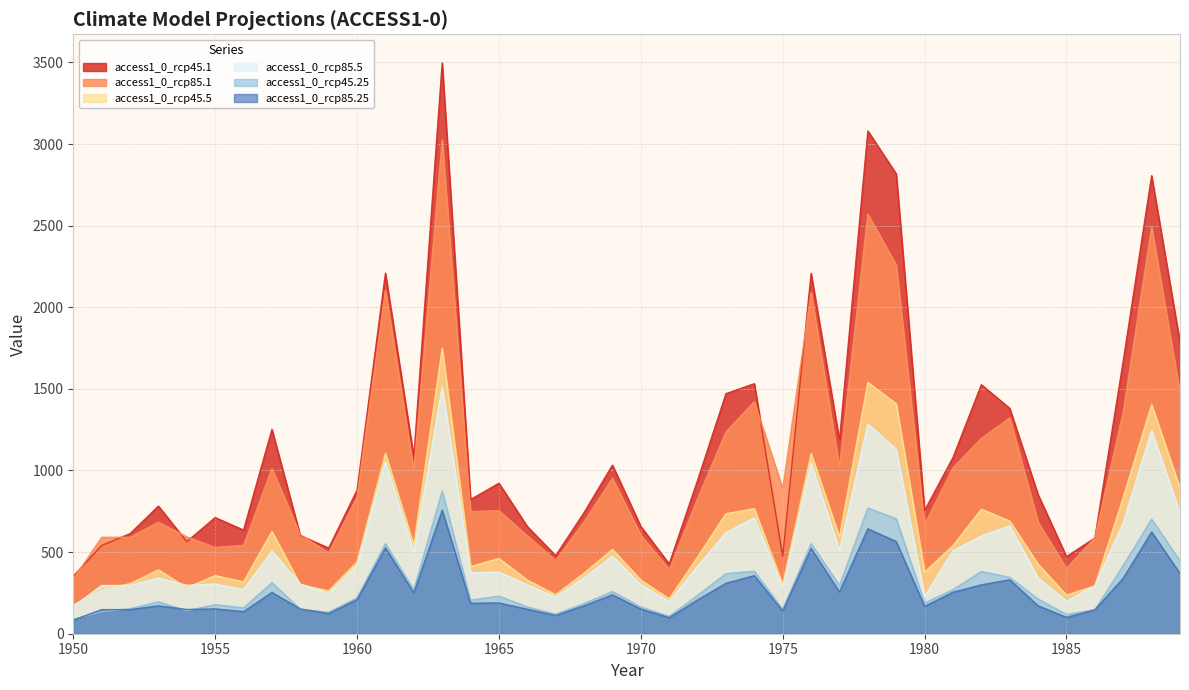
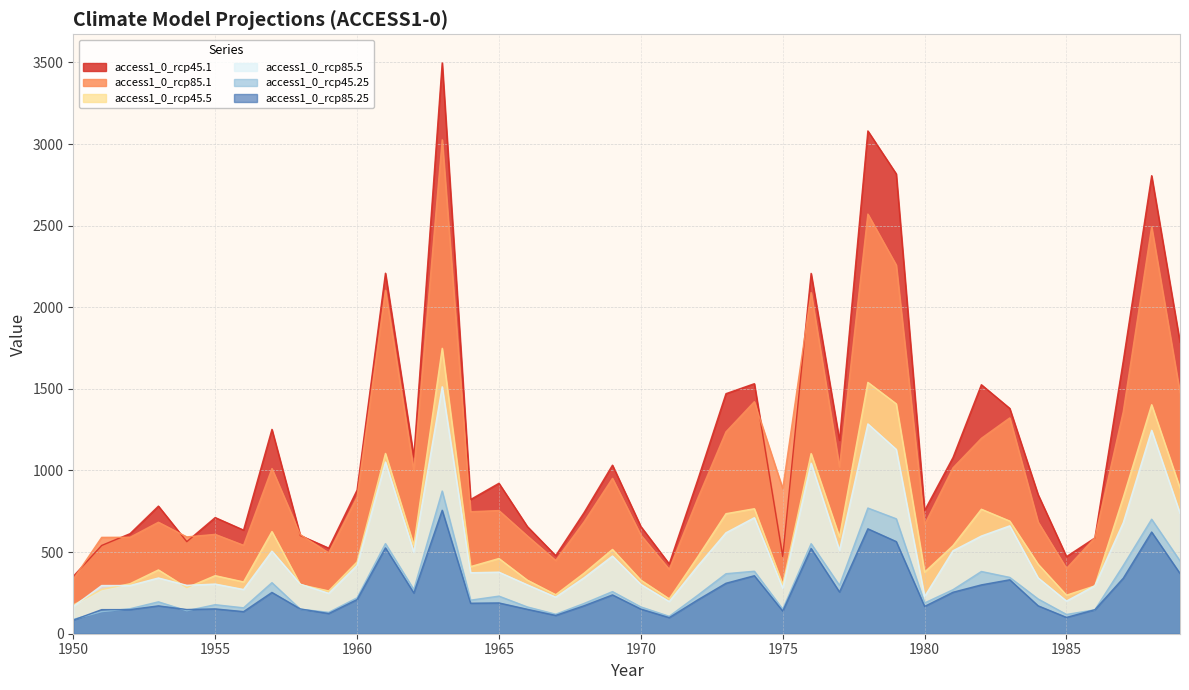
access1_0_rcp85.1, 1955: 530 -> 610
